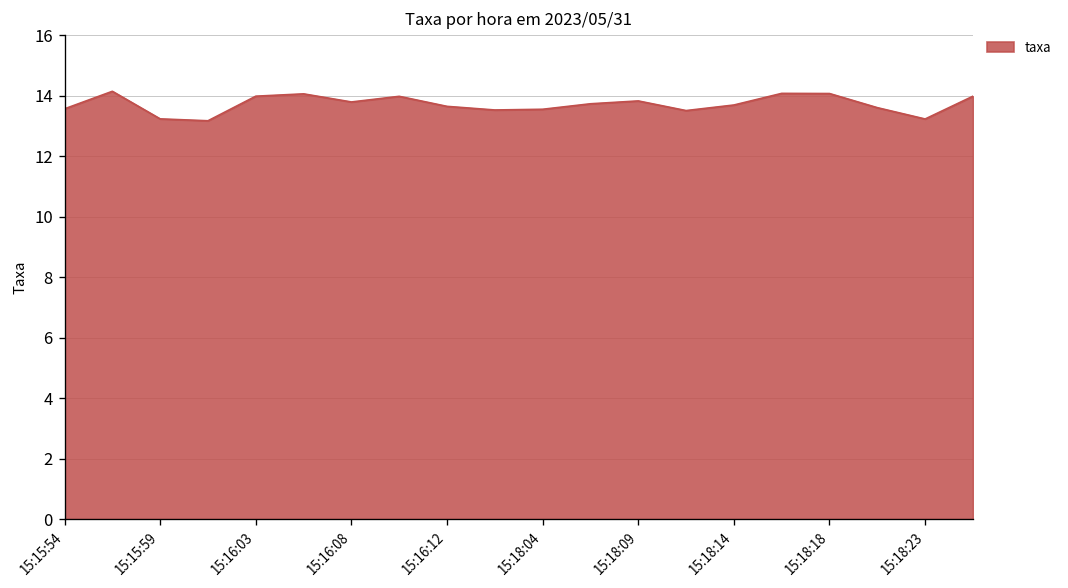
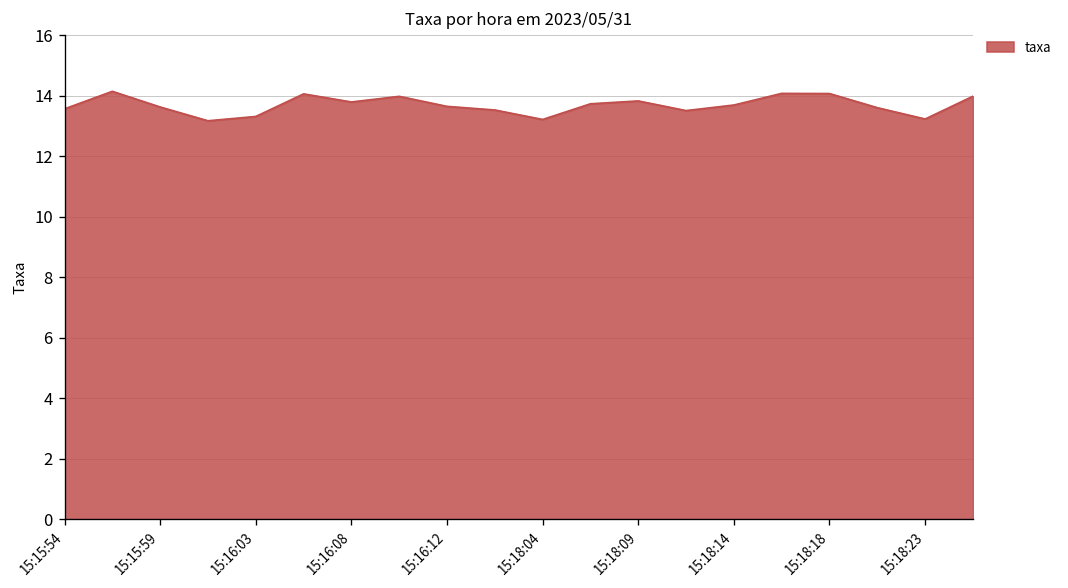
15:15:59: 13.2 -> 13.6
15:16:03: 14.0 -> 13.3
15:18:04: 13.6 -> 13.2
